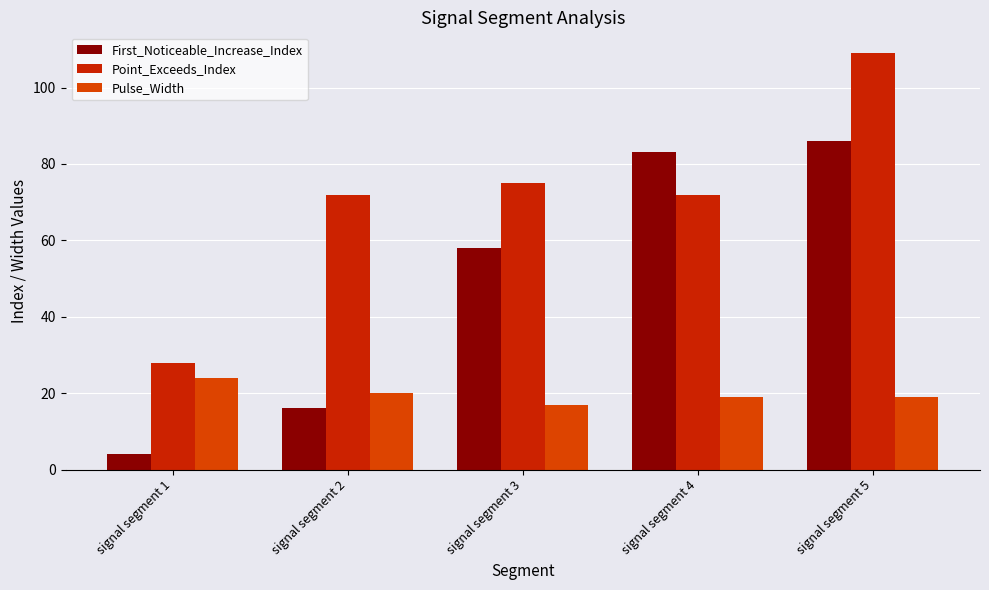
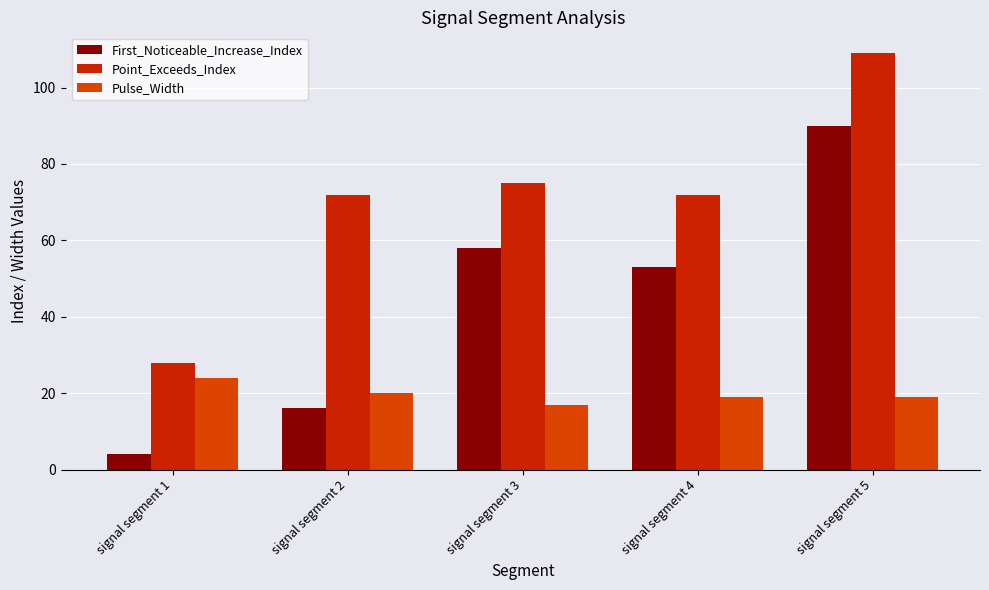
First_Noticeable_Increase_Index, signal segment 4: 83 -> 53
First_Noticeable_Increase_Index, signal segment 5: 86 -> 90
